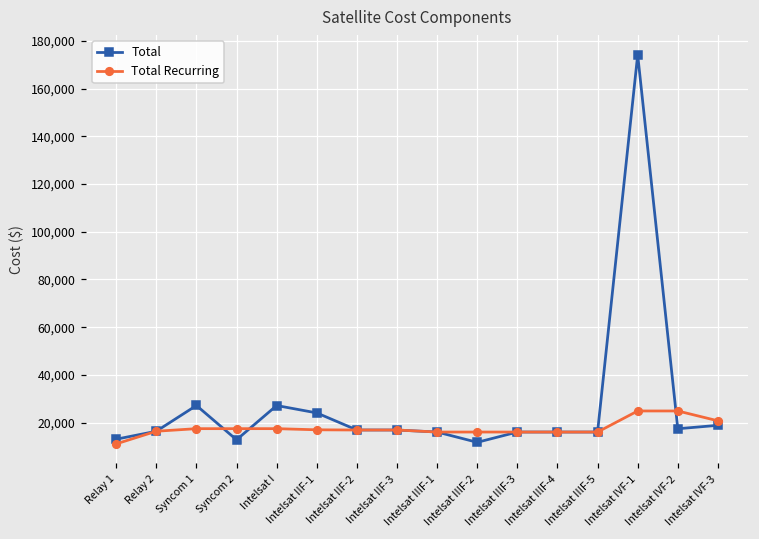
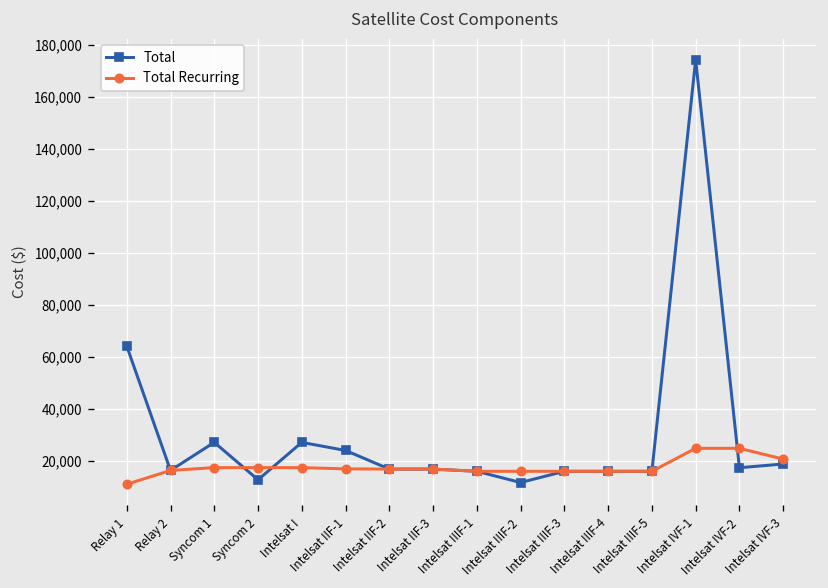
Total, Relay 1: 13,000 -> 64,000
